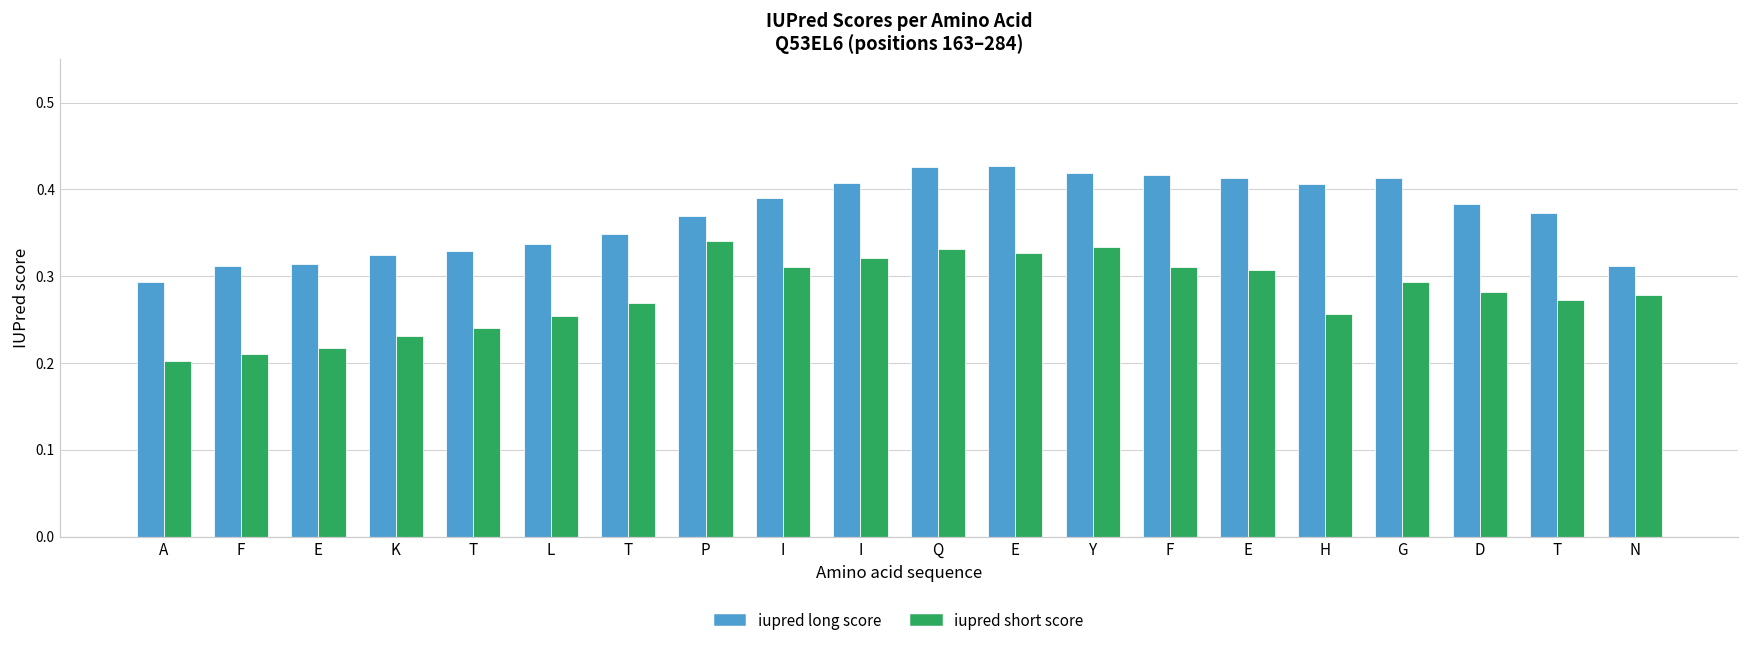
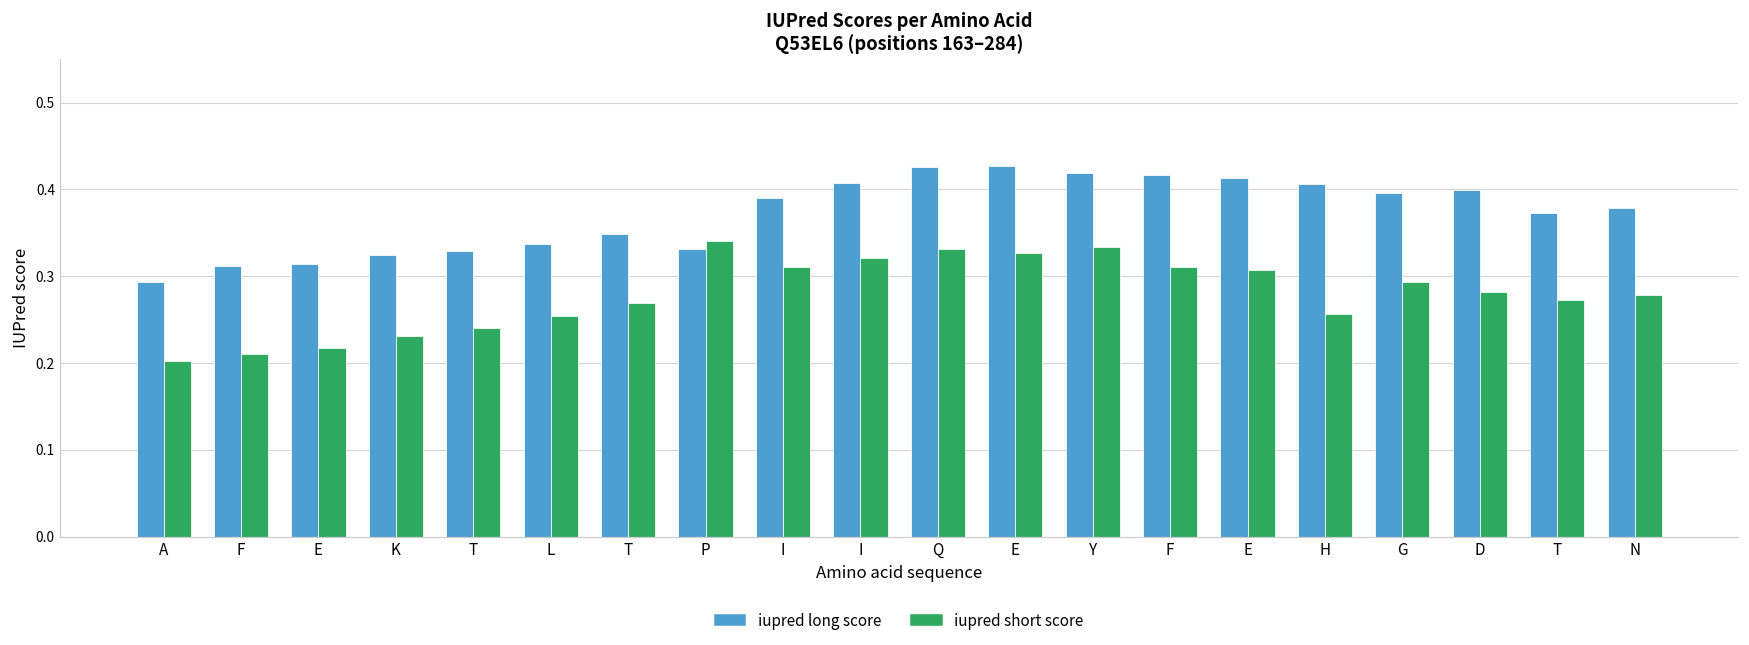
iupred long score, P: 0.37 -> 0.33
iupred long score, G: 0.41 -> 0.40
iupred long score, D: 0.38 -> 0.40
iupred long score, N: 0.31 -> 0.38
